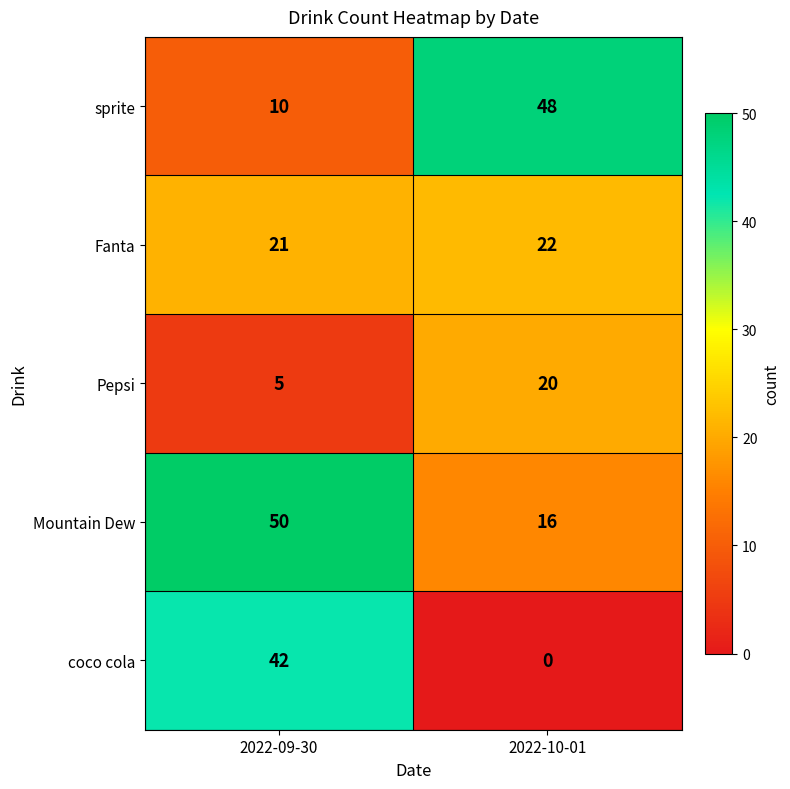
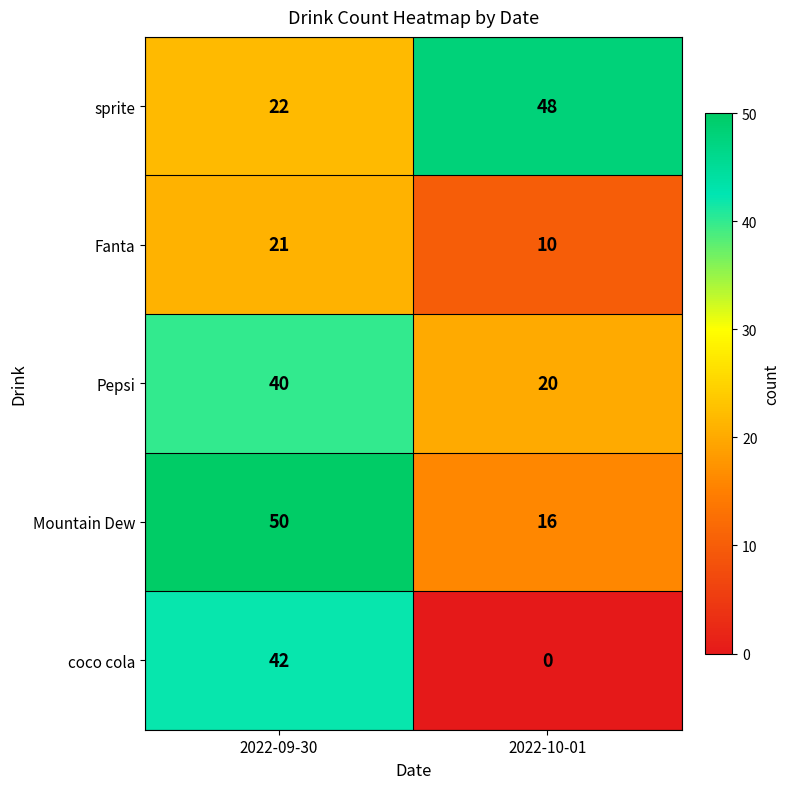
sprite, 2022-09-30: 10 -> 22
Fanta, 2022-10-01: 22 -> 10
Pepsi, 2022-09-30: 5 -> 40
